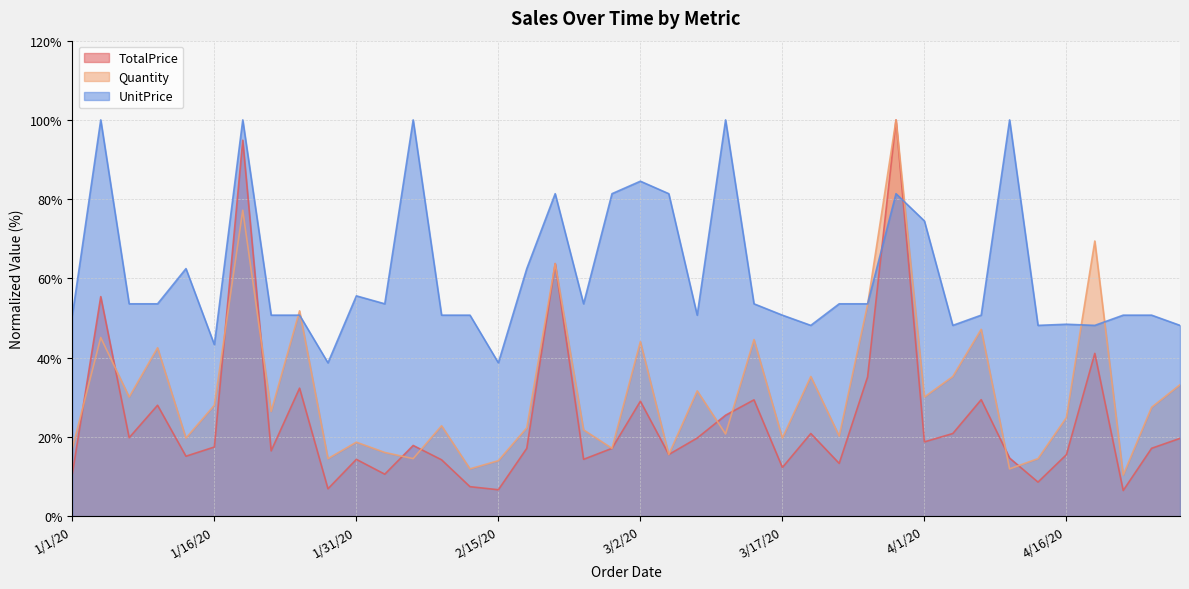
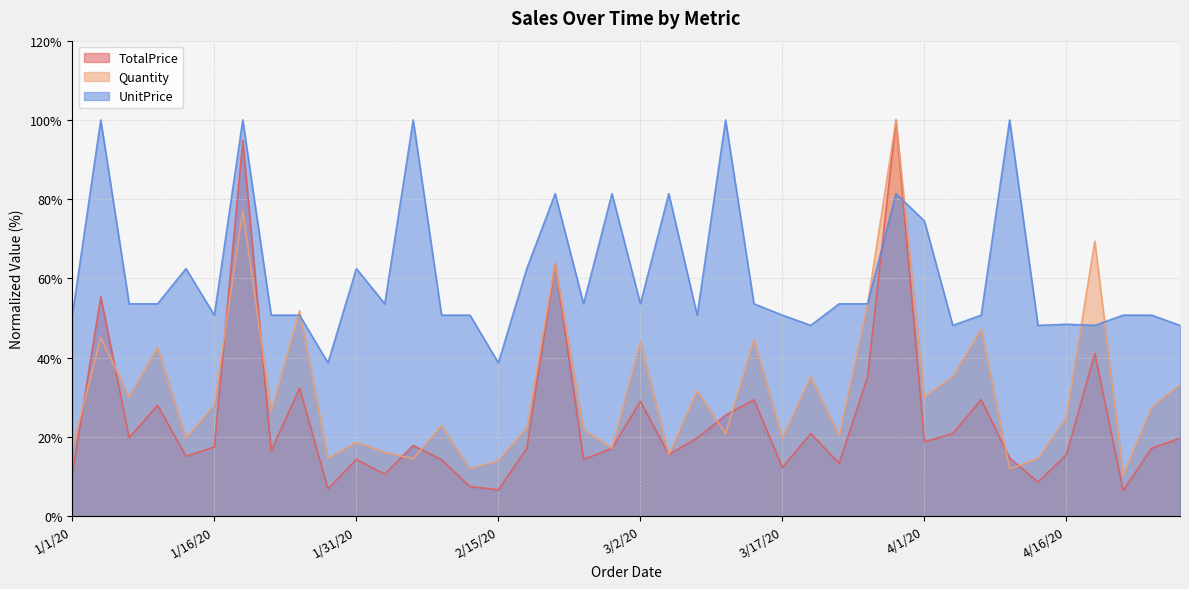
UnitPrice, 1/16/20: 43% -> 51%
UnitPrice, 1/31/20: 56% -> 62%
UnitPrice, 3/2/20: 85% -> 54%
